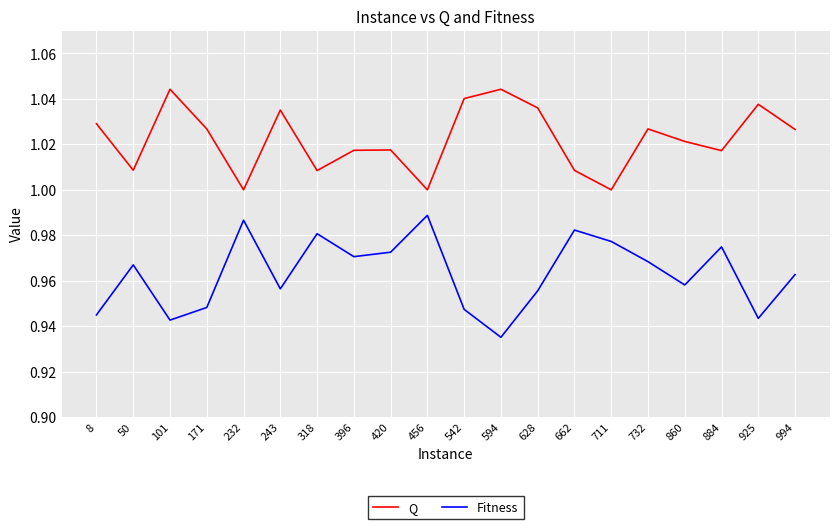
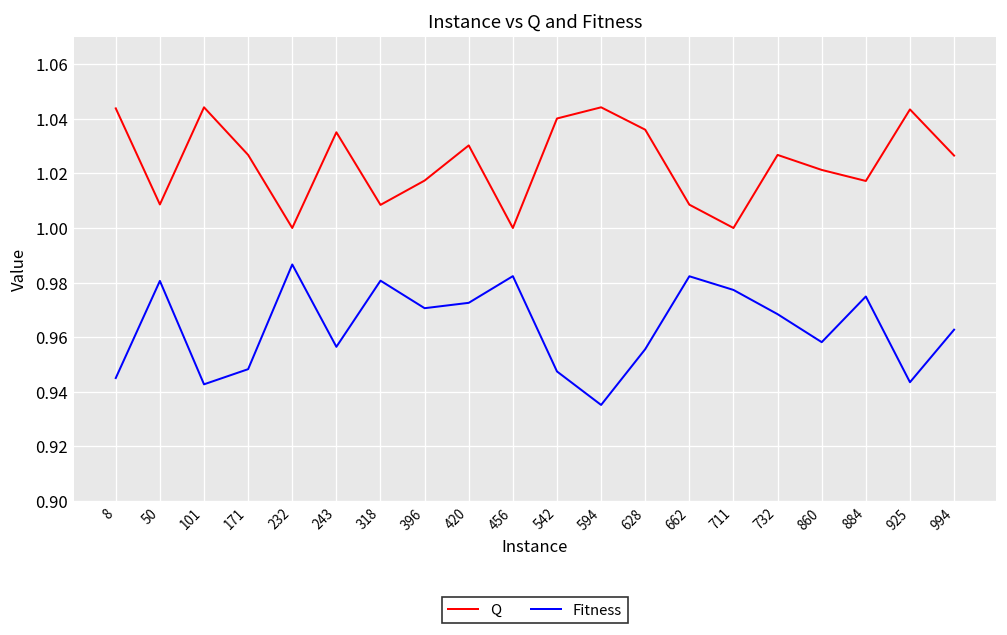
Q, 8: 1.029 -> 1.044
Fitness, 50: 0.967 -> 0.981
Q, 420: 1.018 -> 1.030
Fitness, 456: 0.989 -> 0.982
Q, 925: 1.038 -> 1.043
